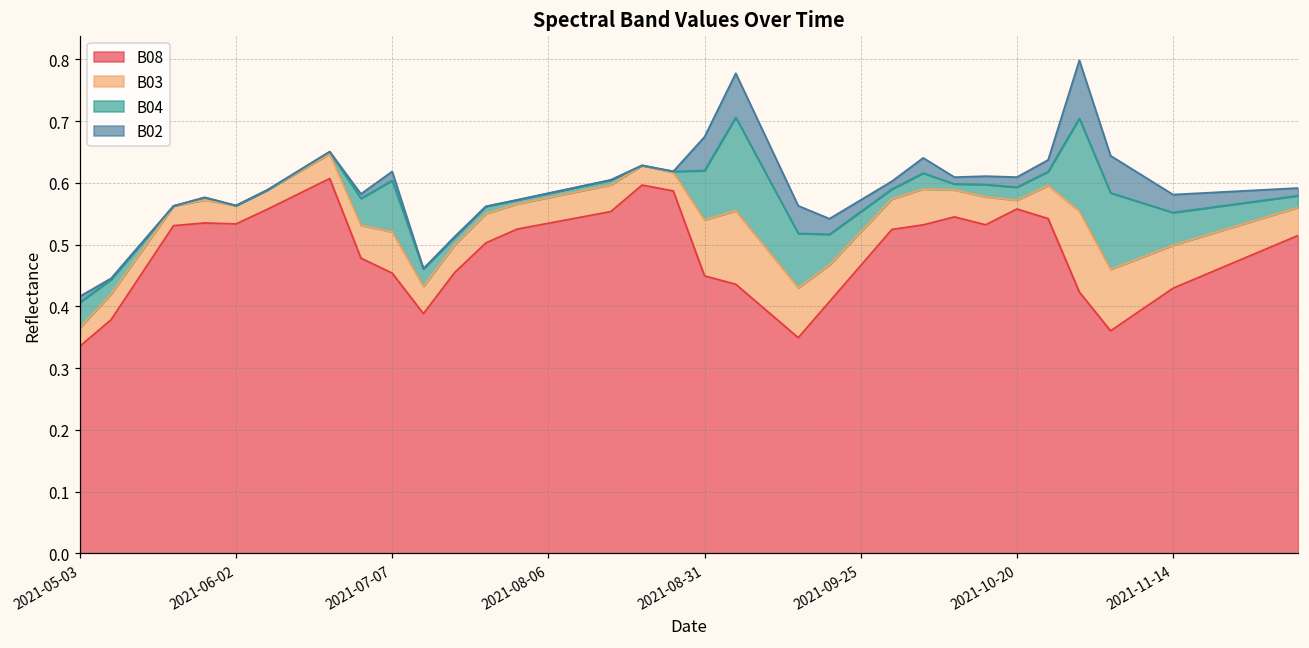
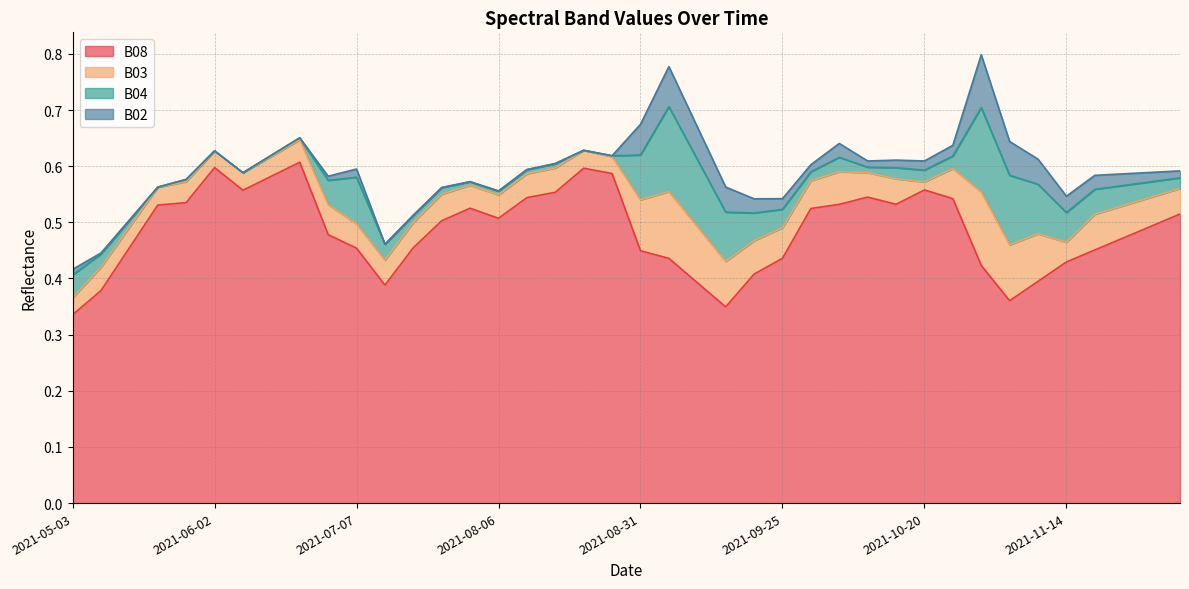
B08, 2021-06-02: 0.53 -> 0.60
B03, 2021-07-07: 0.07 -> 0.04
B08, 2021-08-06: 0.53 -> 0.51
B08, 2021-09-25: 0.47 -> 0.44
B03, 2021-11-14: 0.07 -> 0.04
